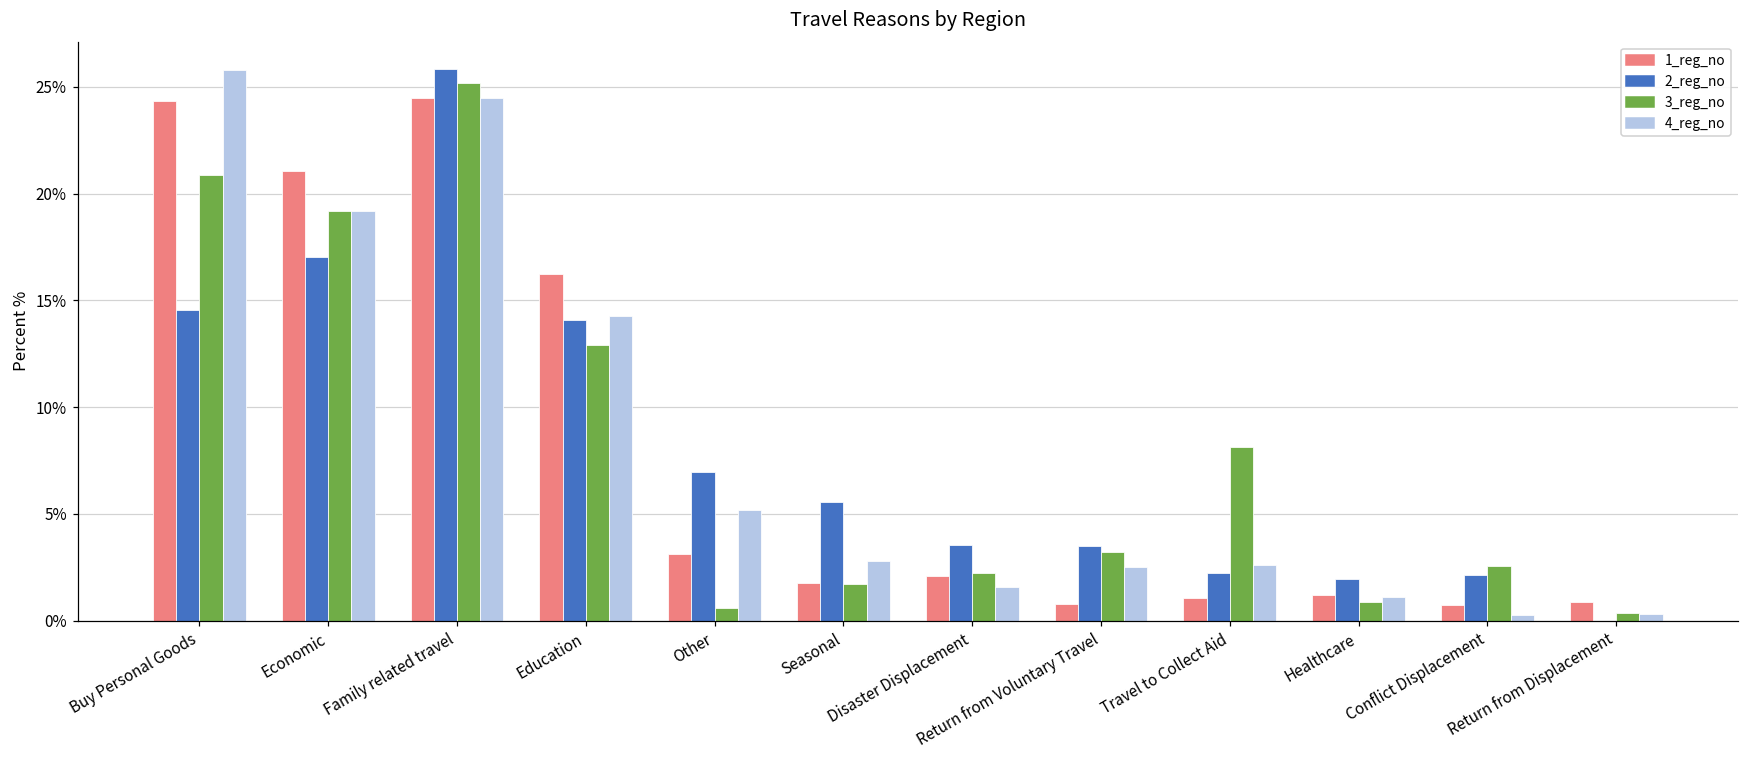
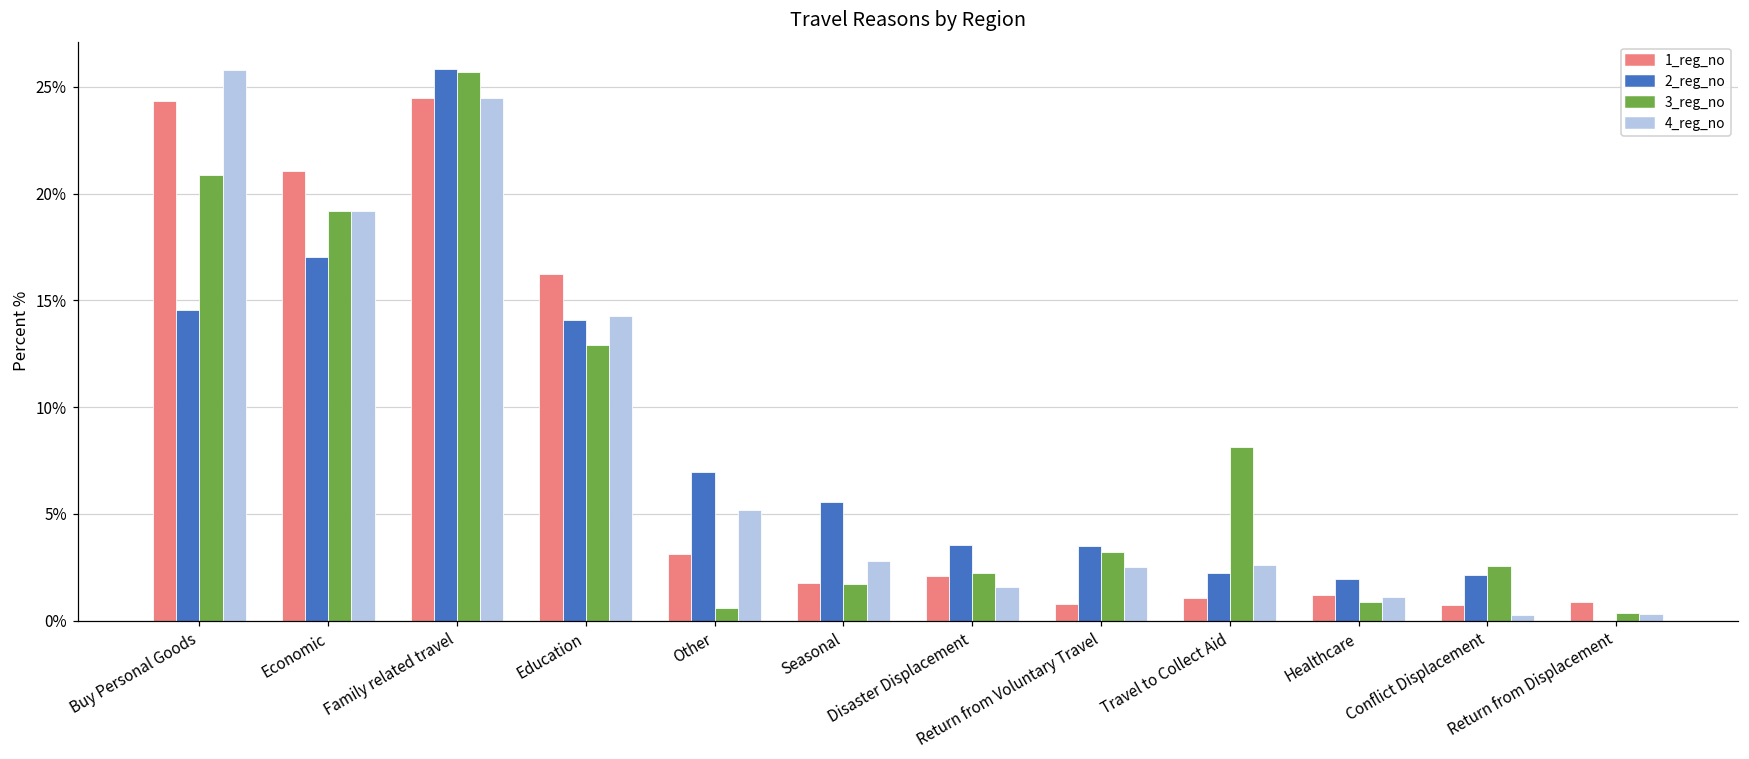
3_reg_no, Family related travel: 25.2% -> 25.7%
